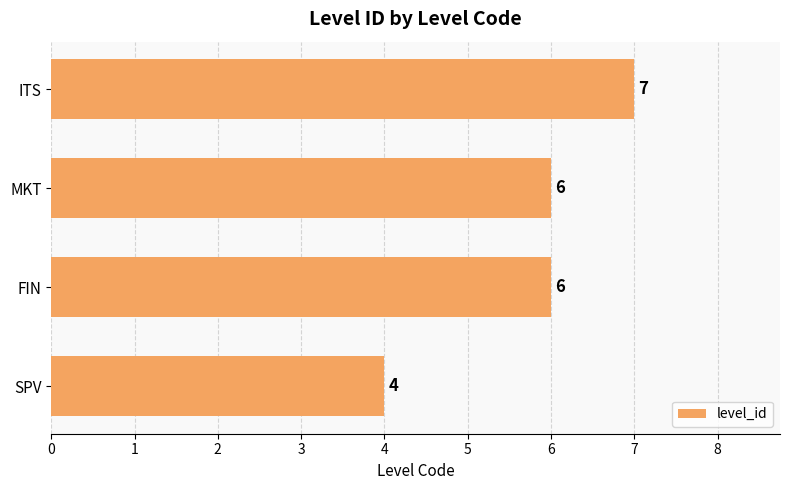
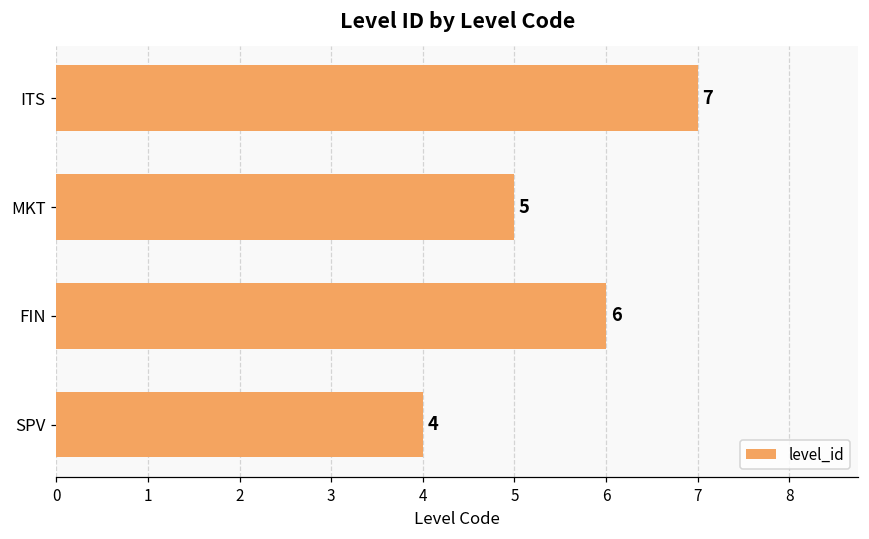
MKT: 6 -> 5
